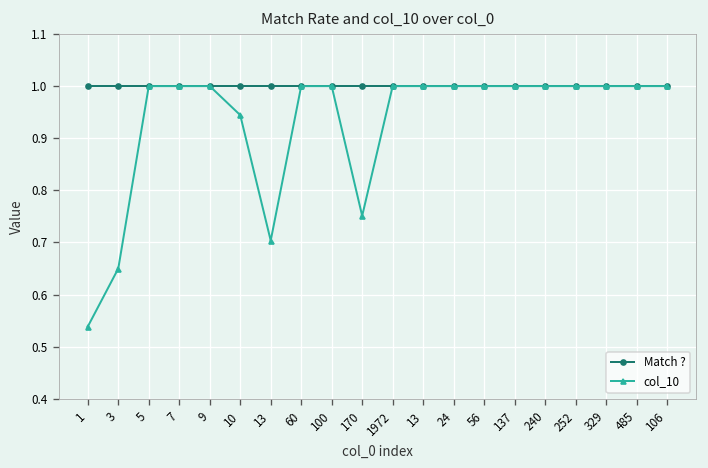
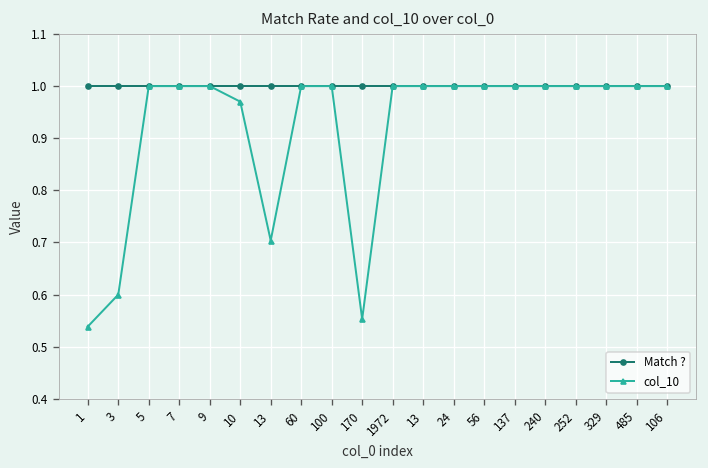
col_10, 3: 0.65 -> 0.60
col_10, 10: 0.94 -> 0.97
col_10, 170: 0.75 -> 0.55
